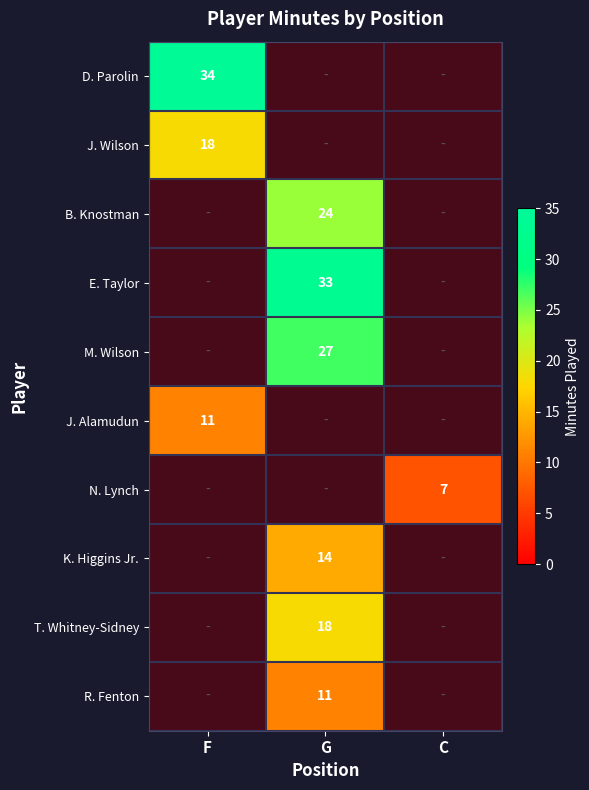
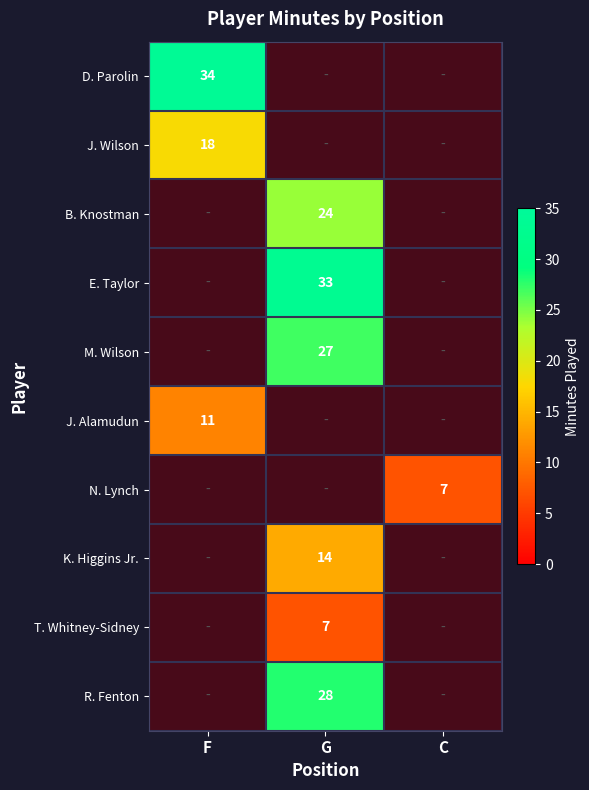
T. Whitney-Sidney, G: 18 -> 7
R. Fenton, G: 11 -> 28
